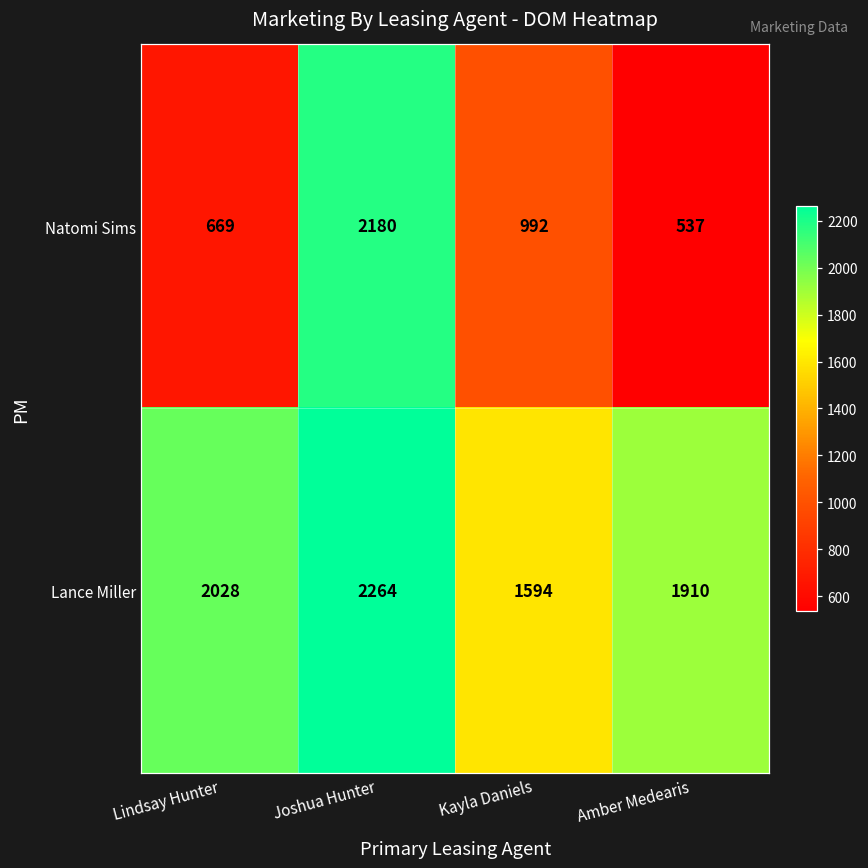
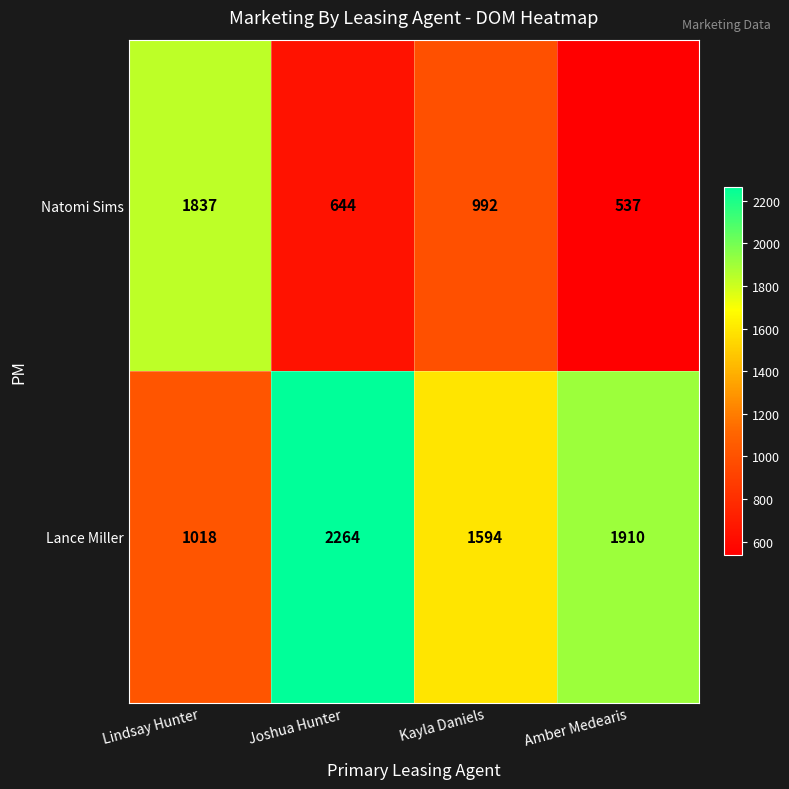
Natomi Sims, Lindsay Hunter: 669 -> 1837
Natomi Sims, Joshua Hunter: 2180 -> 644
Lance Miller, Lindsay Hunter: 2028 -> 1018
